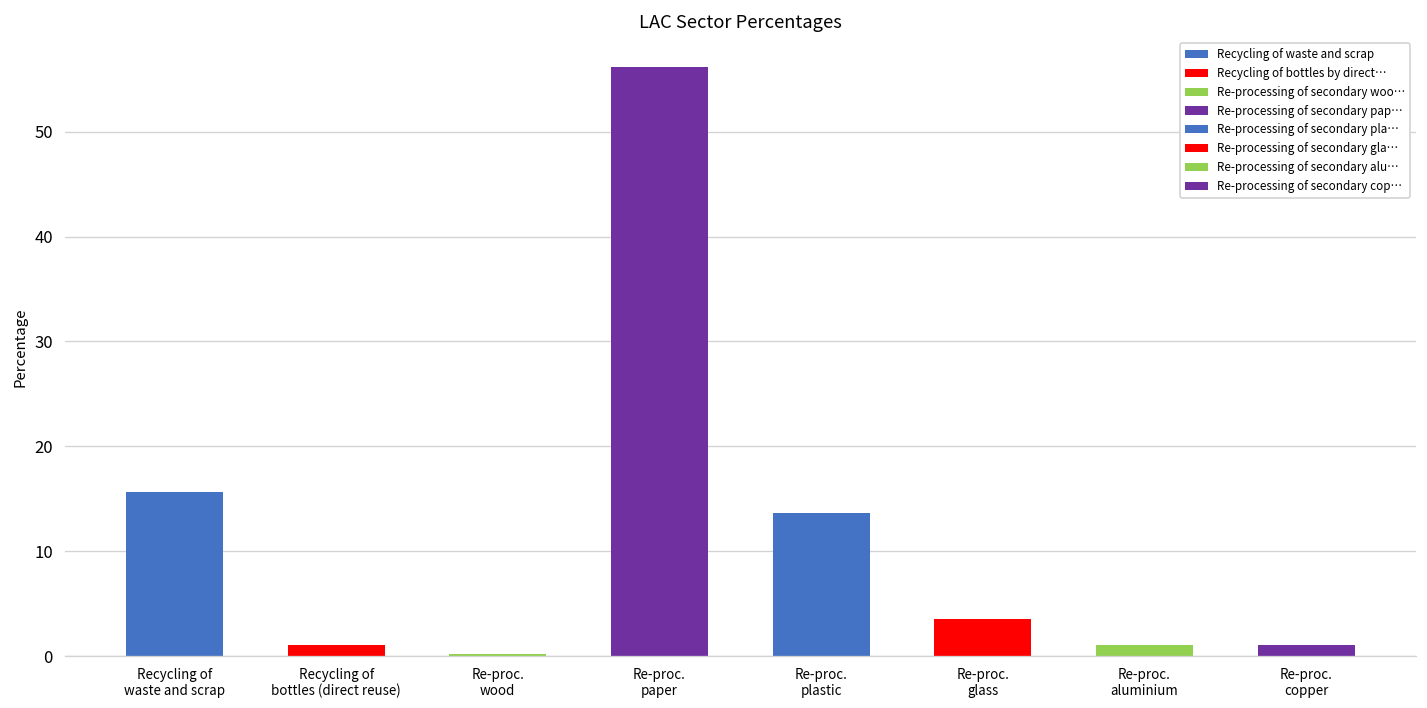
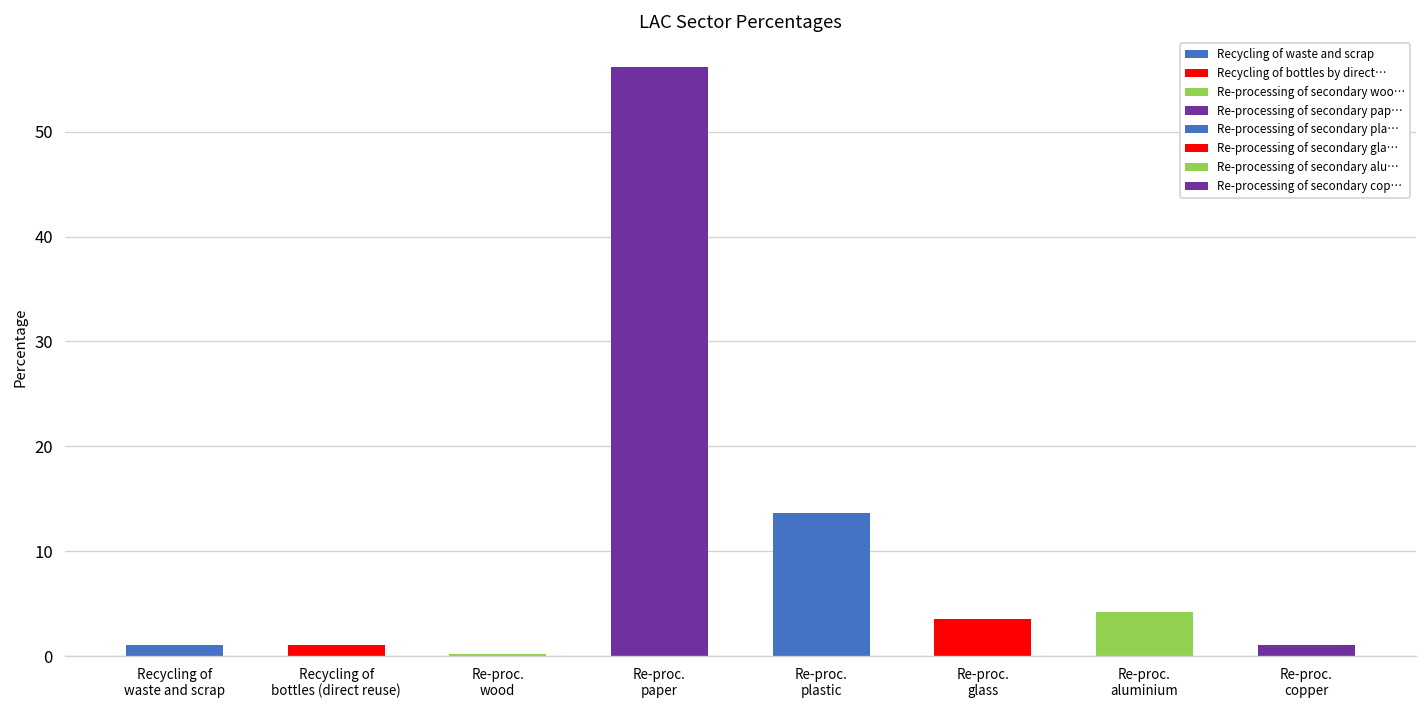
Recycling of waste and scrap: 16 -> 1
Re-proc. aluminium: 1 -> 4
